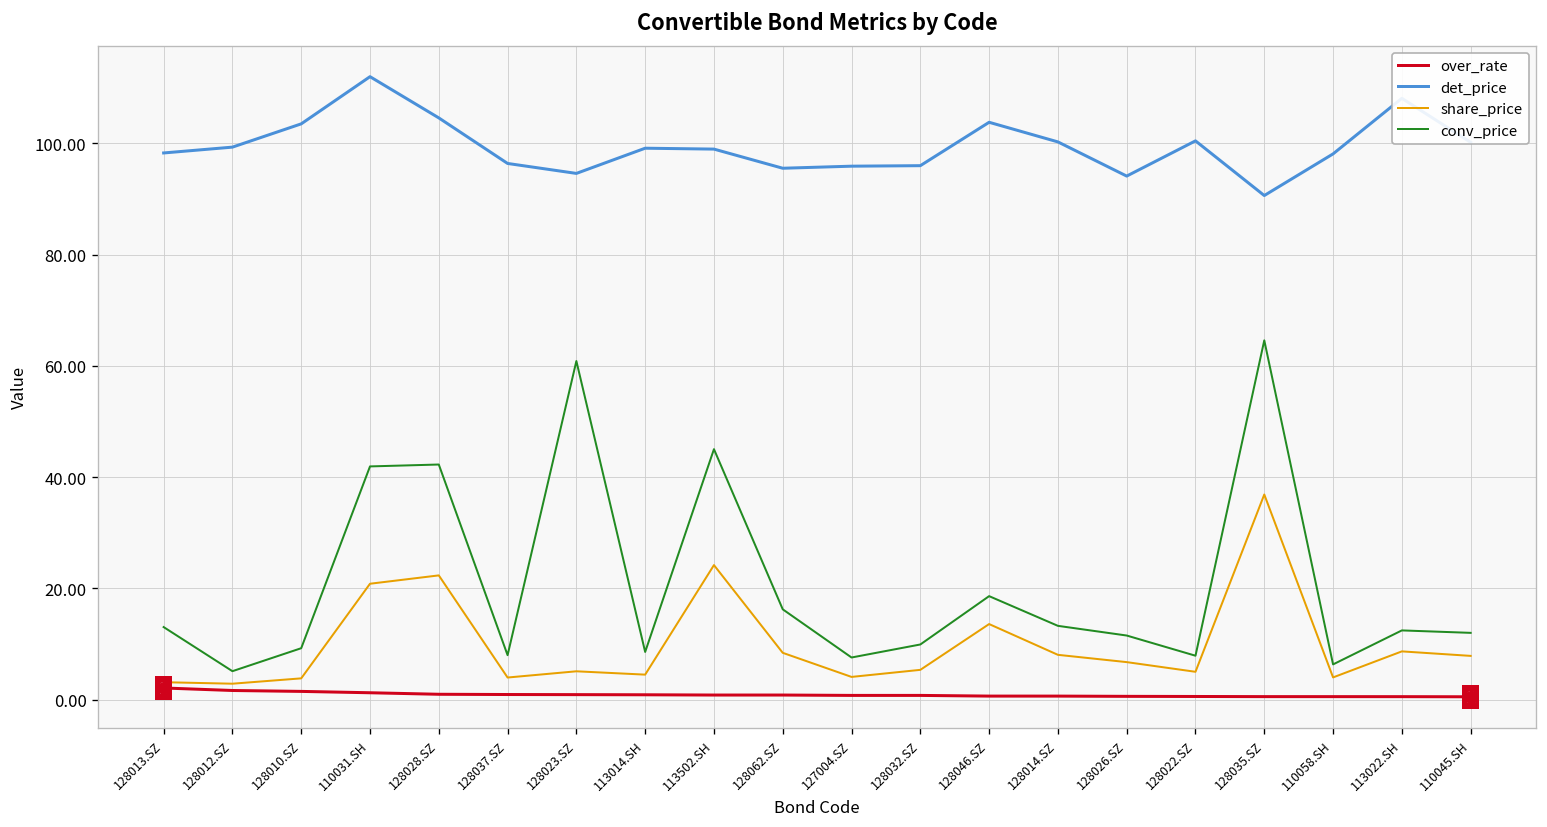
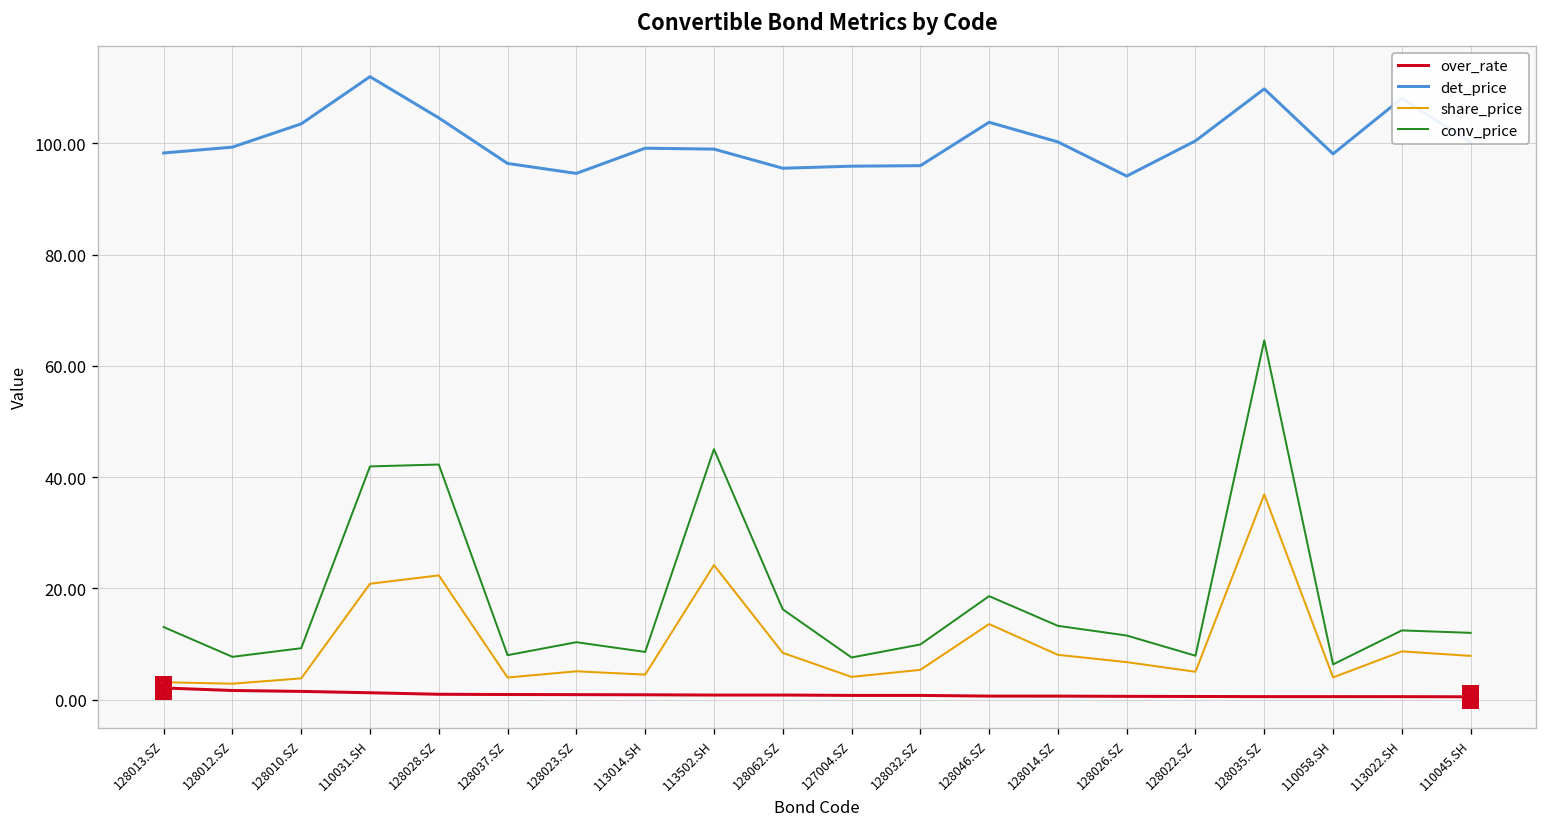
conv_price, 128012.SZ: 5 -> 8
conv_price, 128023.SZ: 61 -> 10
det_price, 128035.SZ: 91 -> 110
